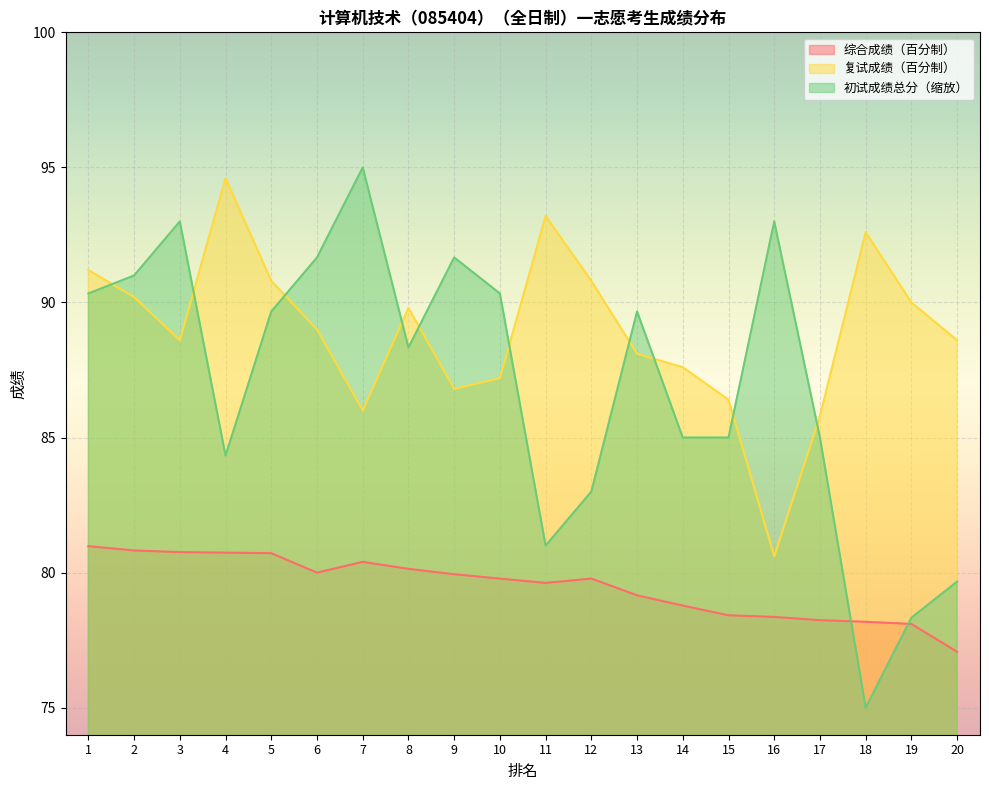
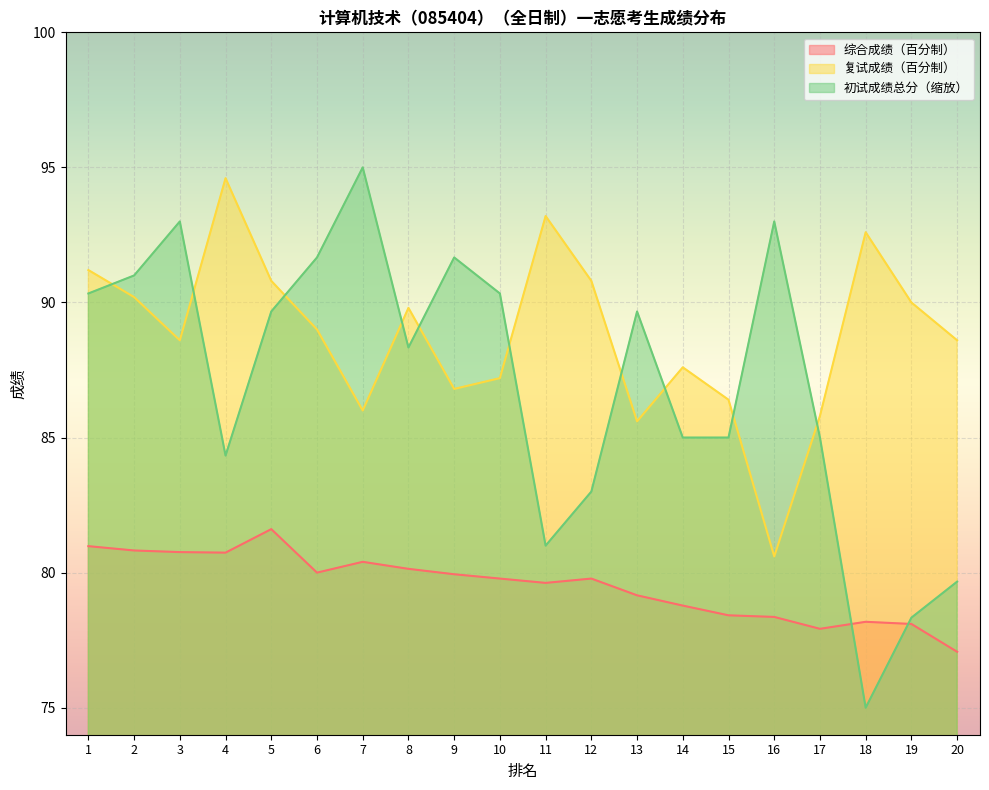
综合成绩（百分制）, 5: 80.7 -> 81.6
复试成绩（百分制）, 13: 88.1 -> 85.6
综合成绩（百分制）, 17: 78.2 -> 77.9
